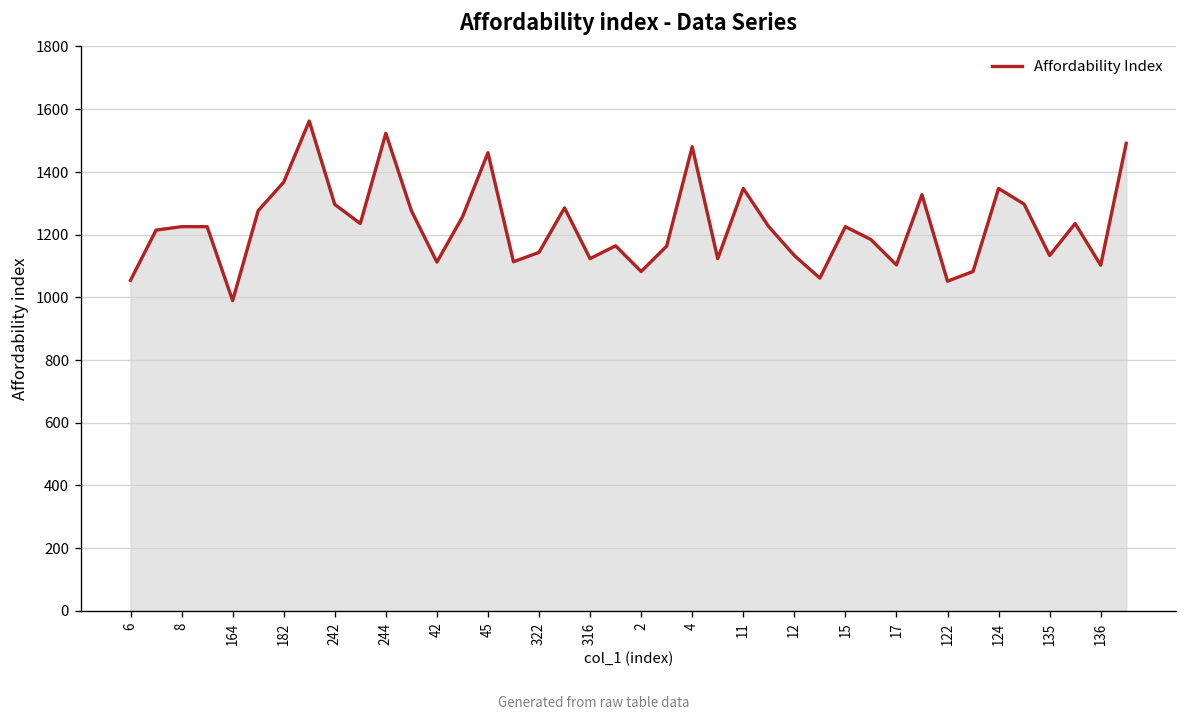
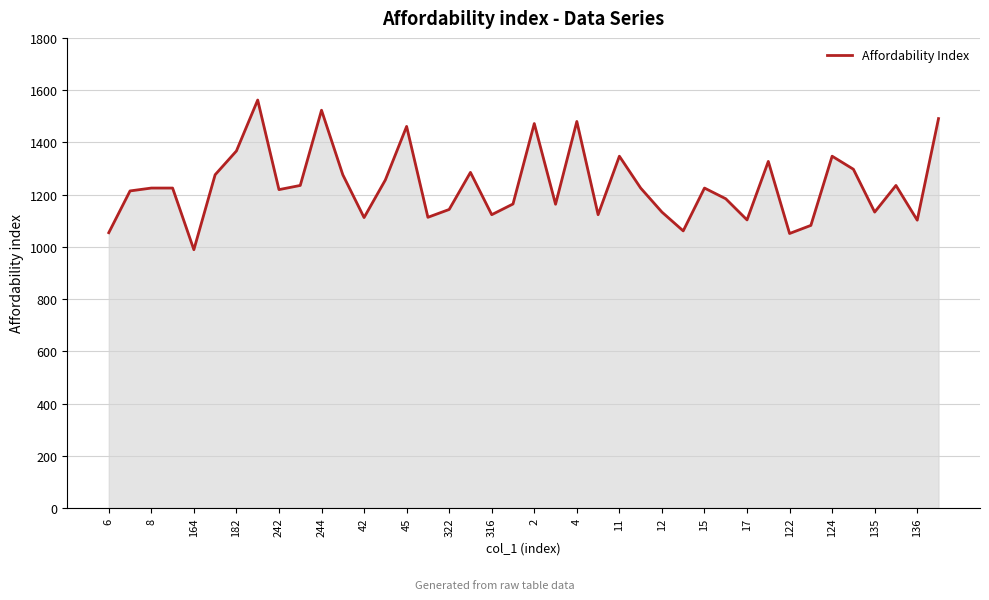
242: 1300 -> 1220
2: 1080 -> 1470
